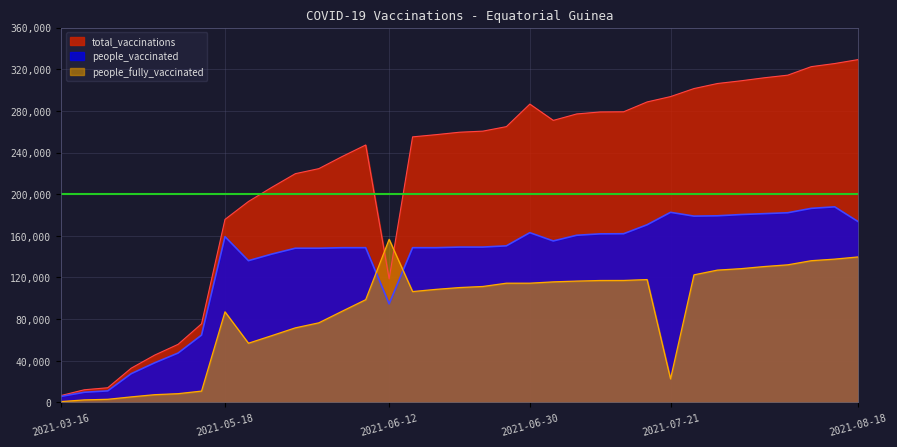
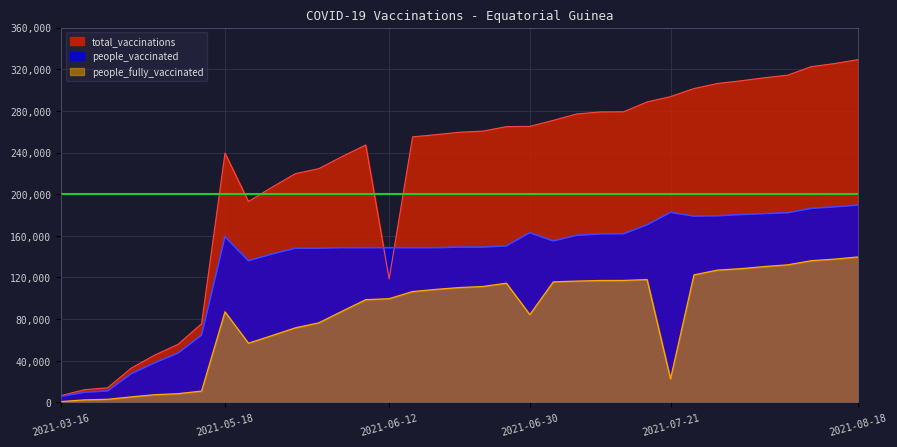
total_vaccinations, 2021-05-18: 176,000 -> 239,000
people_vaccinated, 2021-06-12: 95,000 -> 149,000
people_fully_vaccinated, 2021-06-12: 157,000 -> 100,000
total_vaccinations, 2021-06-30: 287,000 -> 265,000
people_fully_vaccinated, 2021-06-30: 115,000 -> 84,000
people_vaccinated, 2021-08-18: 174,000 -> 190,000
